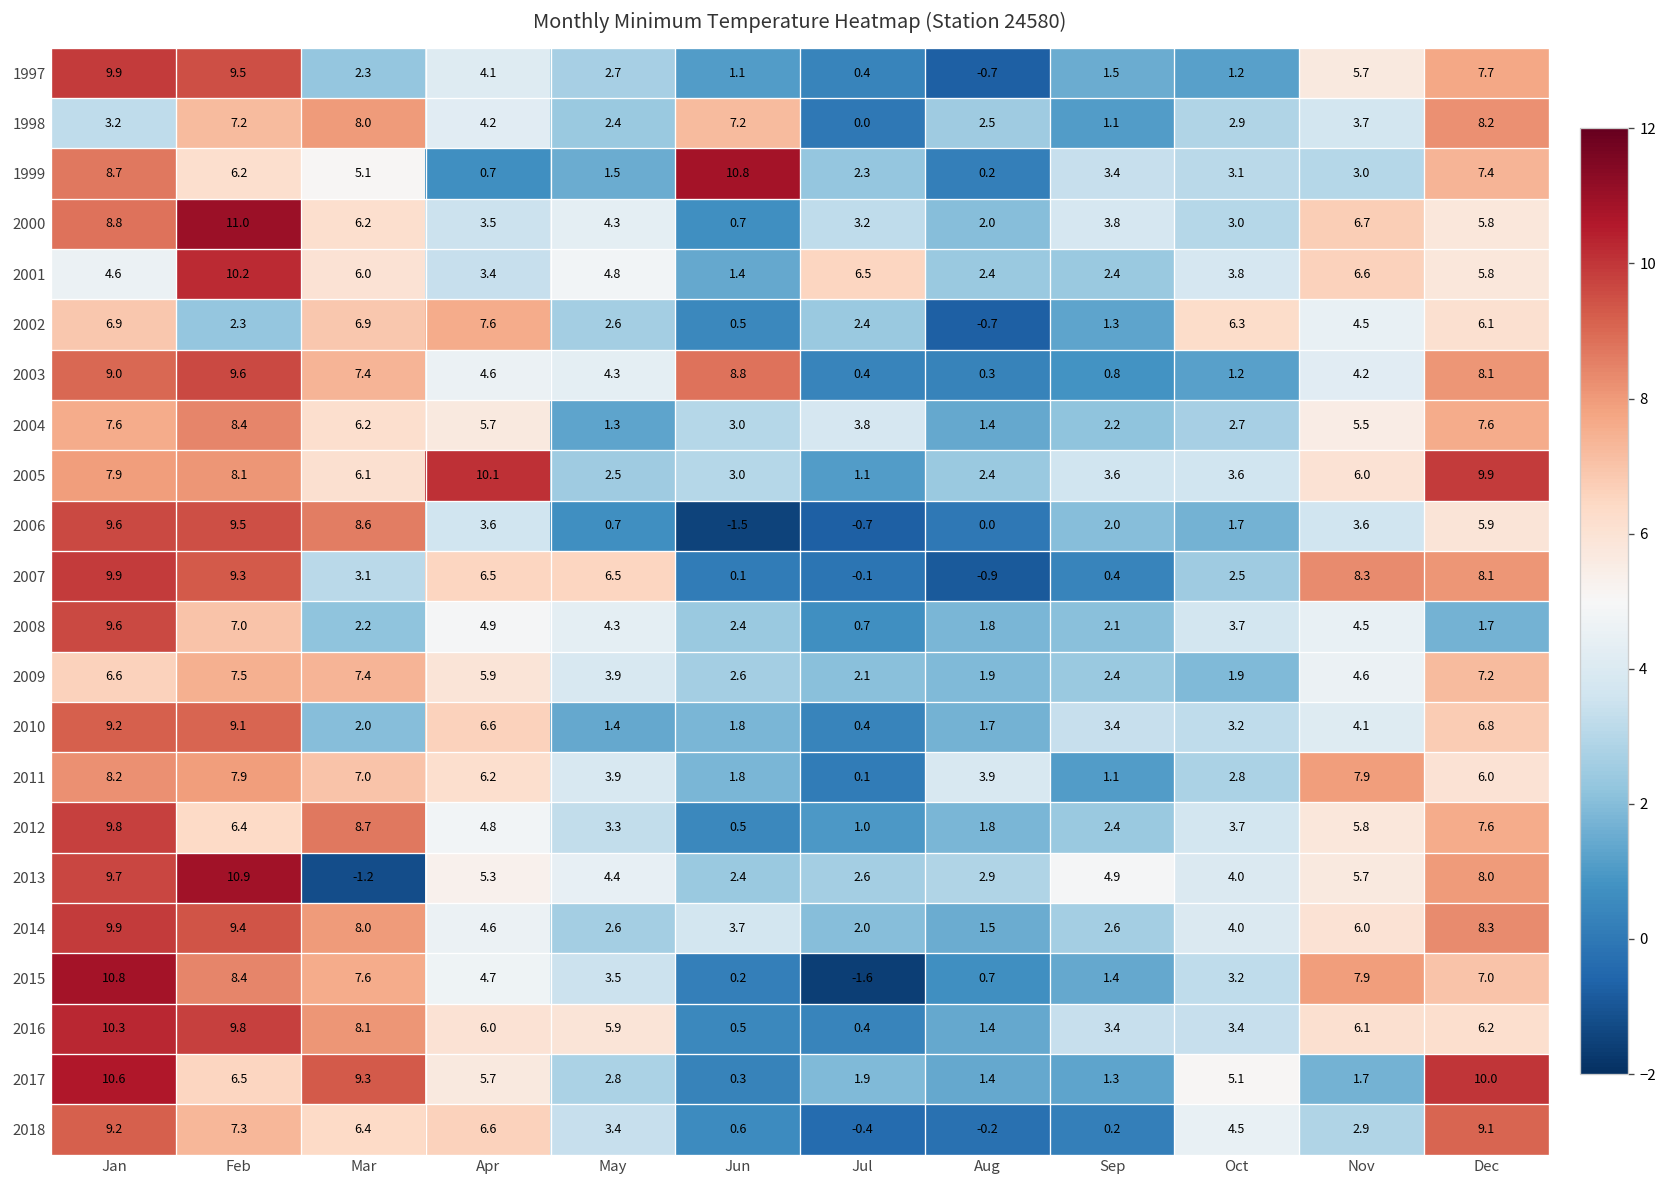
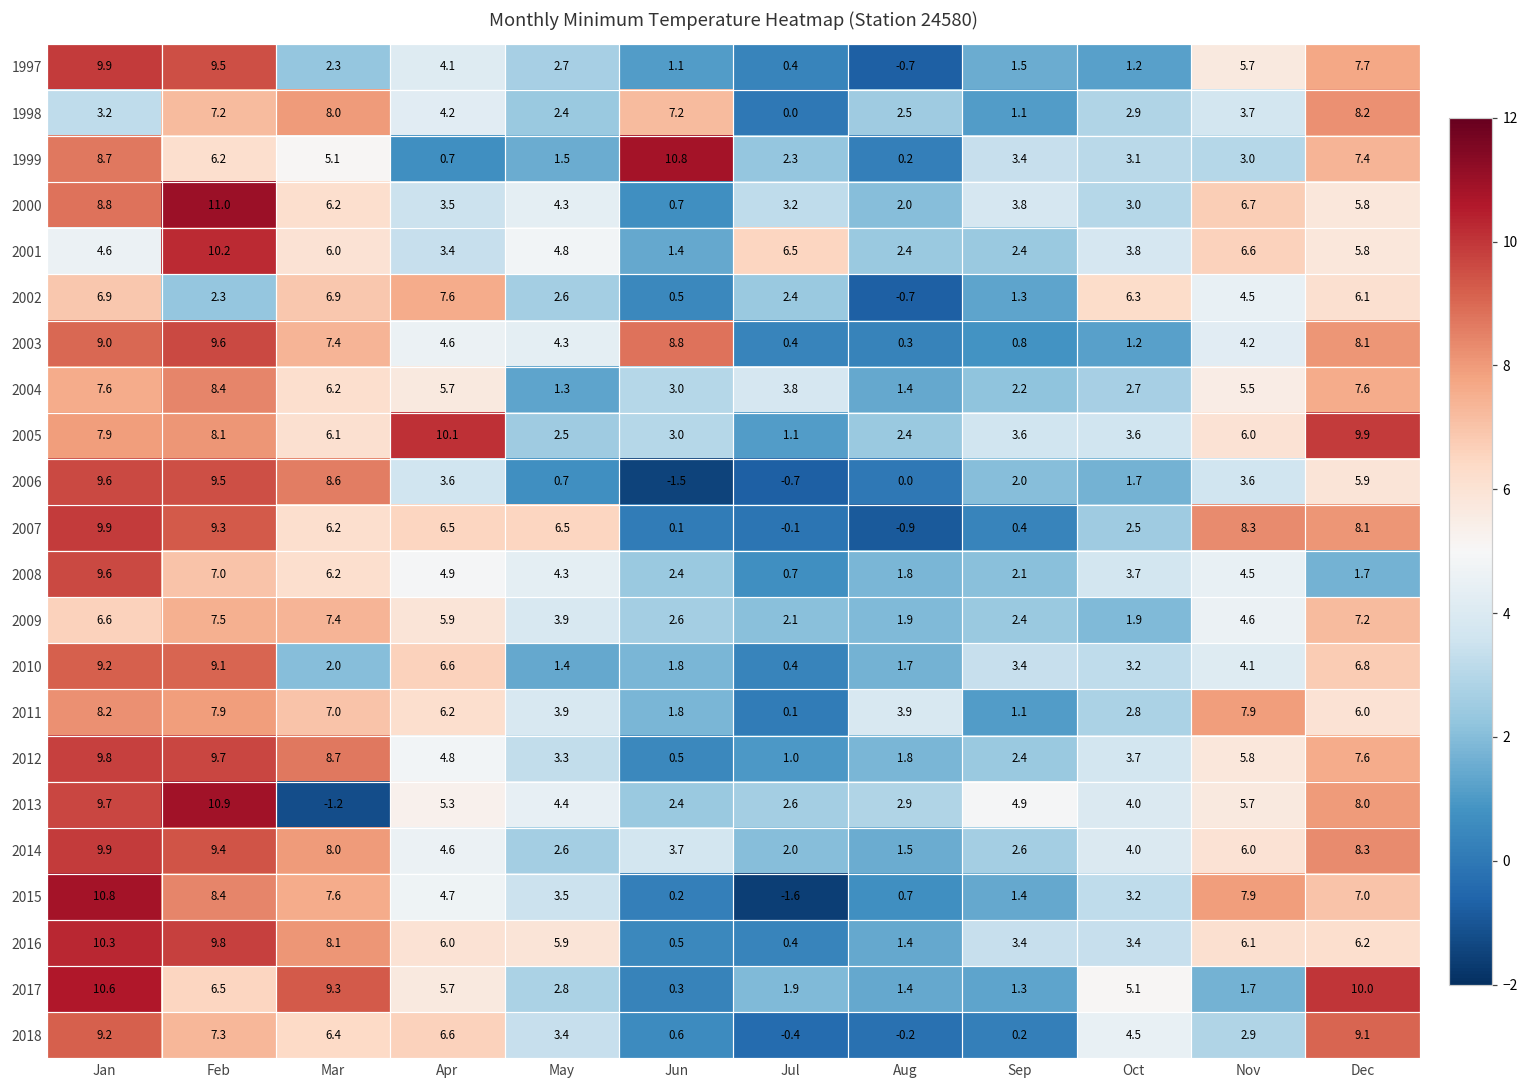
2007, Mar: 3.1 -> 6.2
2008, Mar: 2.2 -> 6.2
2012, Feb: 6.4 -> 9.7
